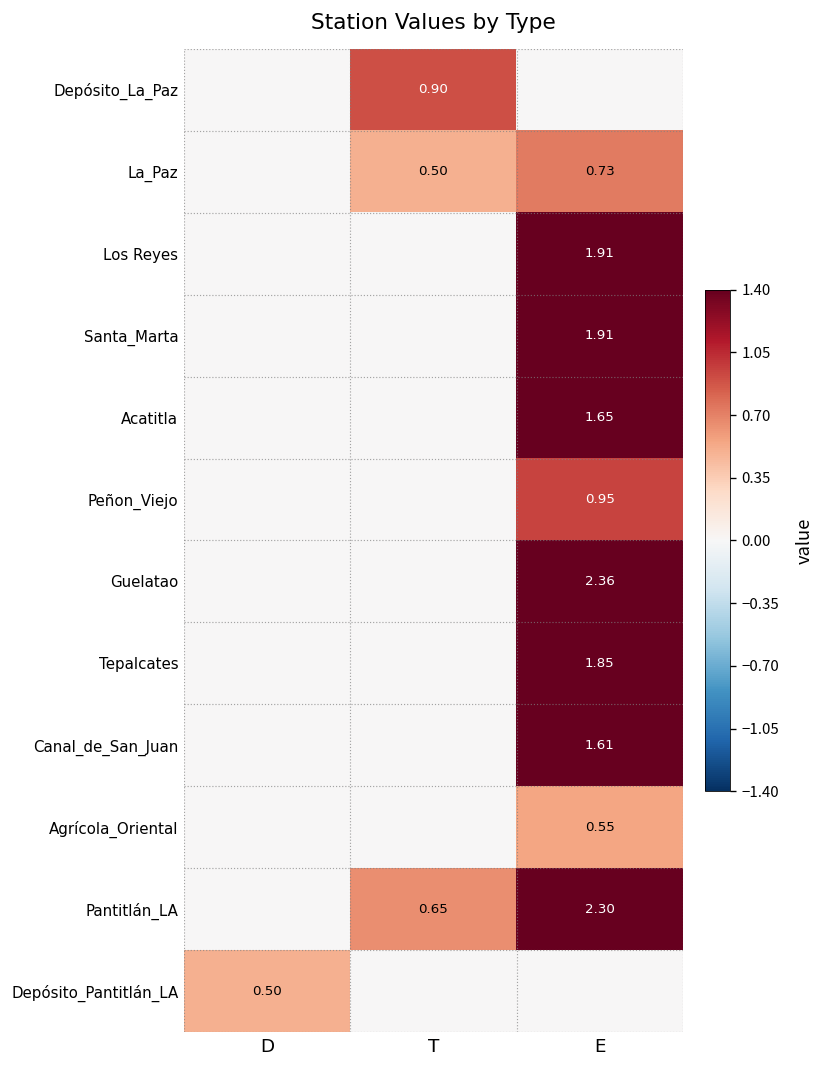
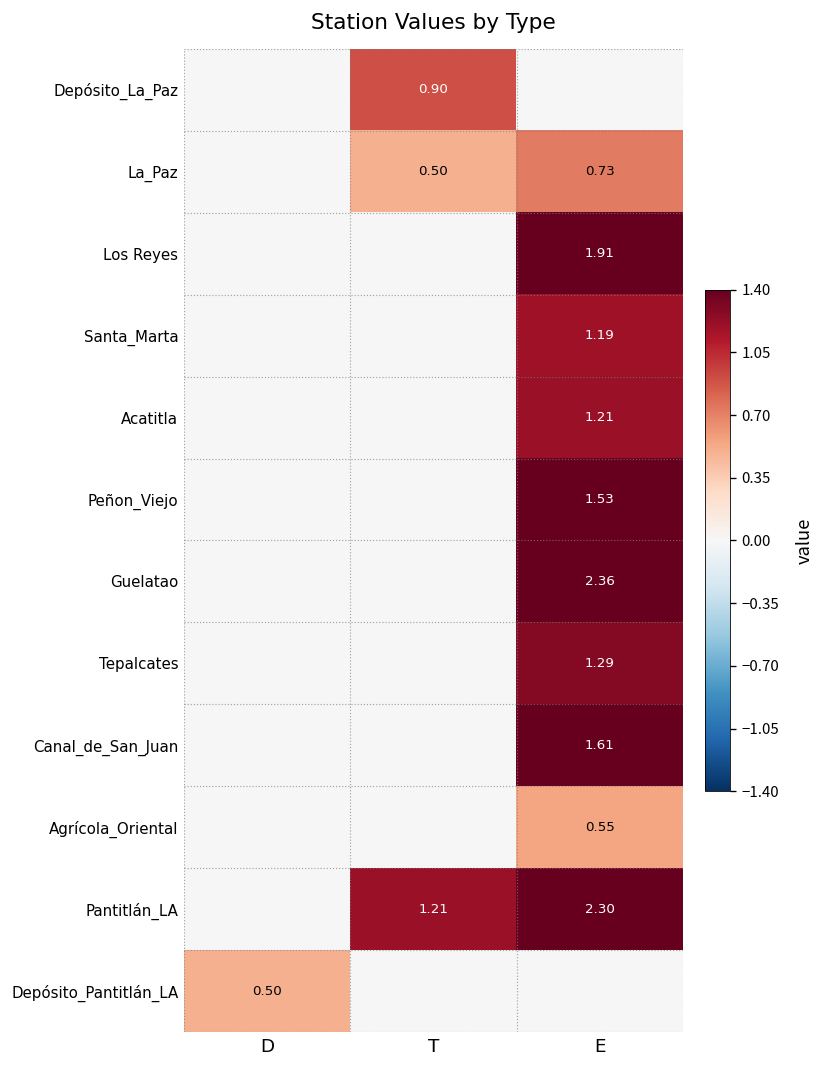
Santa_Marta, E: 1.91 -> 1.19
Acatitla, E: 1.65 -> 1.21
Peñon_Viejo, E: 0.95 -> 1.53
Tepalcates, E: 1.85 -> 1.29
Pantitlán_LA, T: 0.65 -> 1.21
